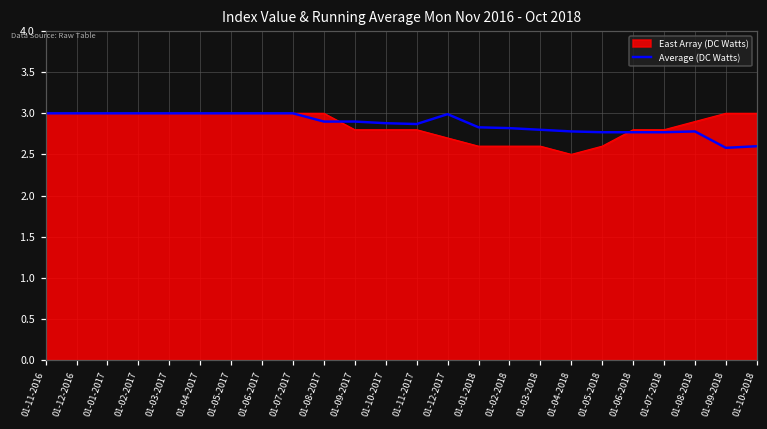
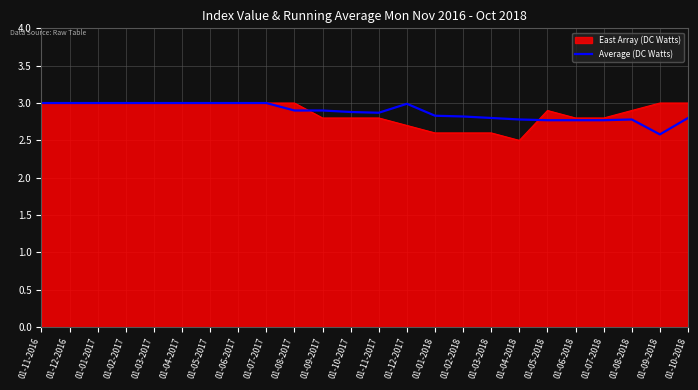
East Array (DC Watts), 01-05-2018: 2.6 -> 2.9
Average (DC Watts), 01-10-2018: 2.6 -> 2.8
